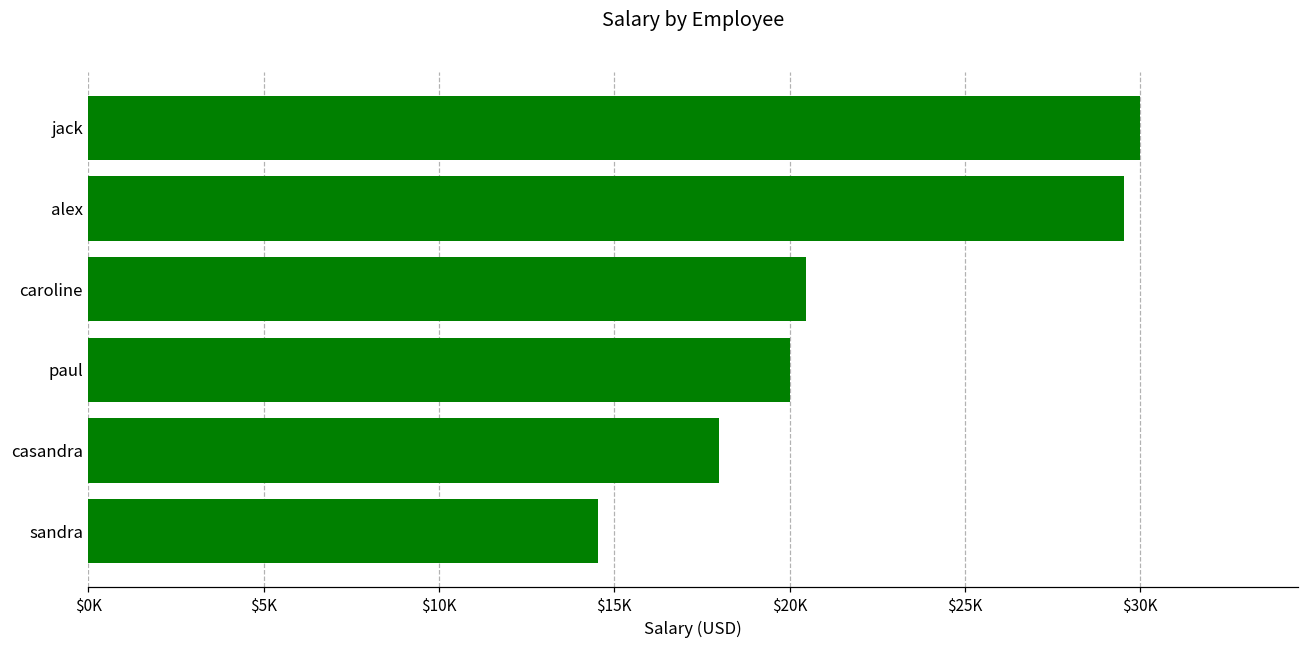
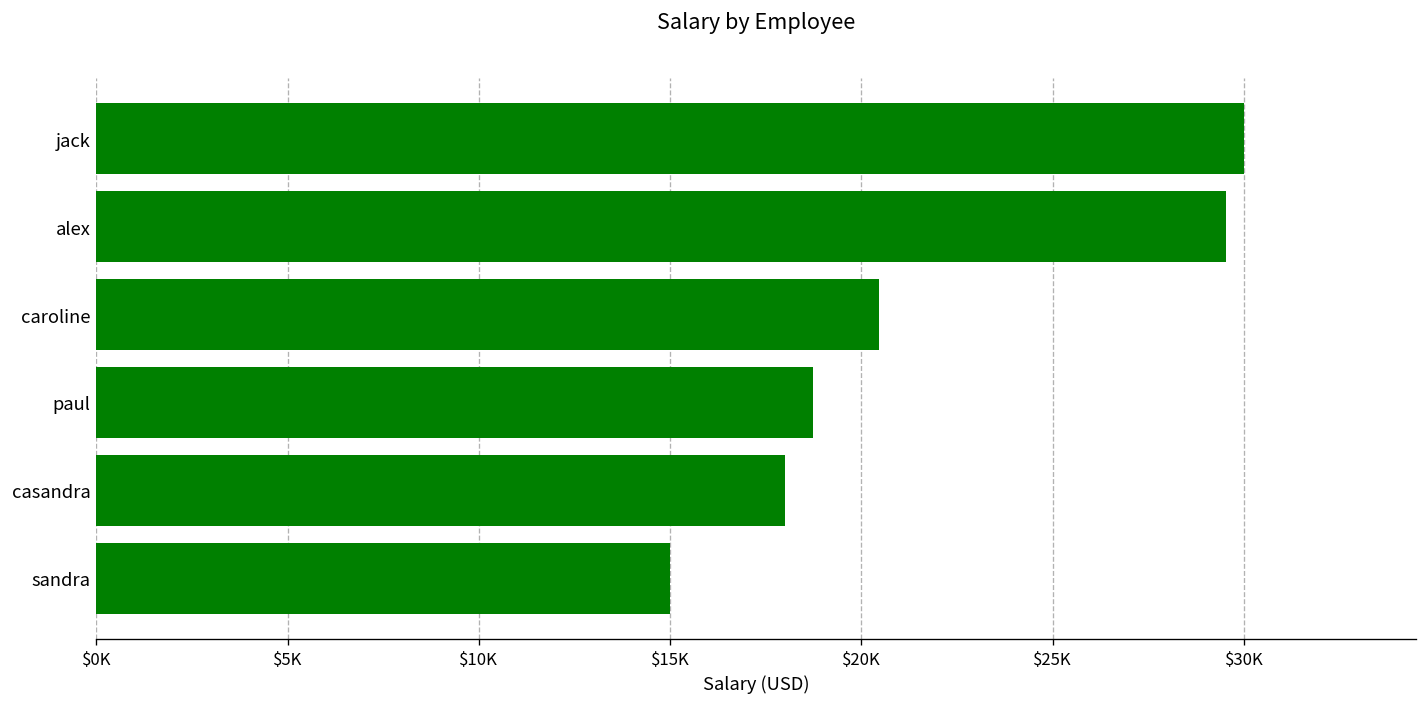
paul: $20000 -> $18700
sandra: $14500 -> $15000
